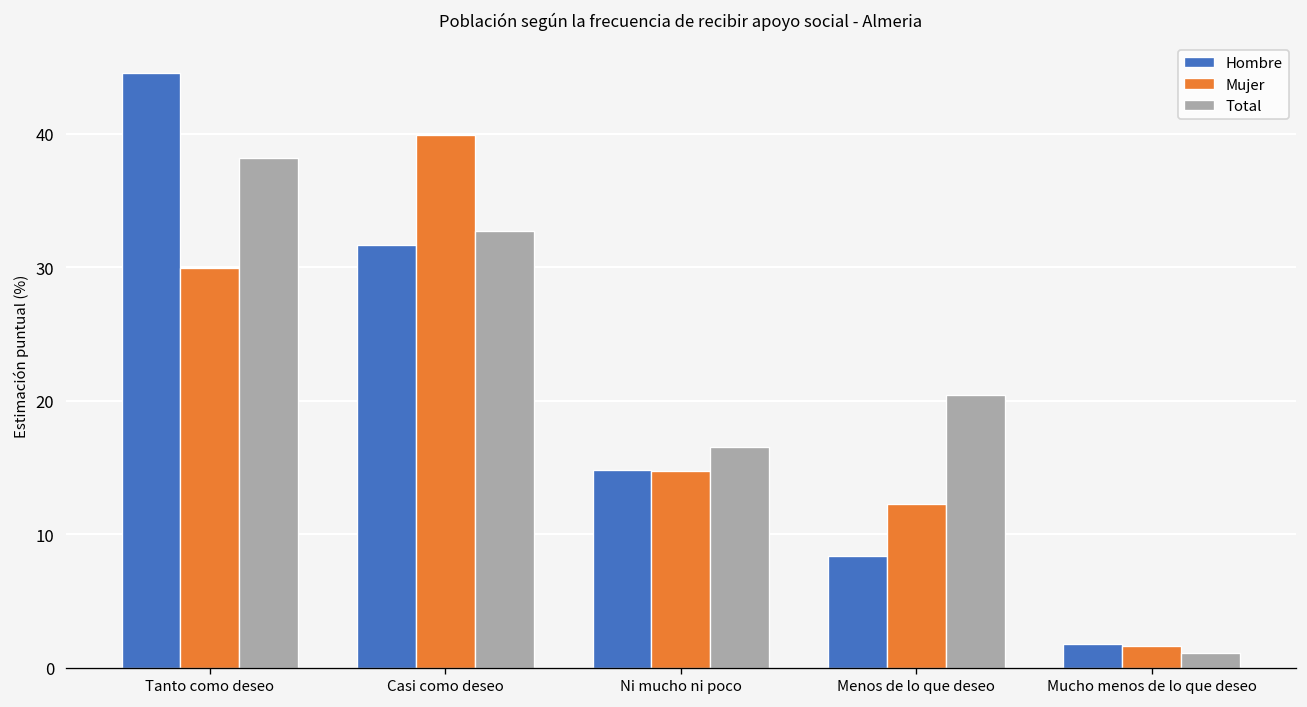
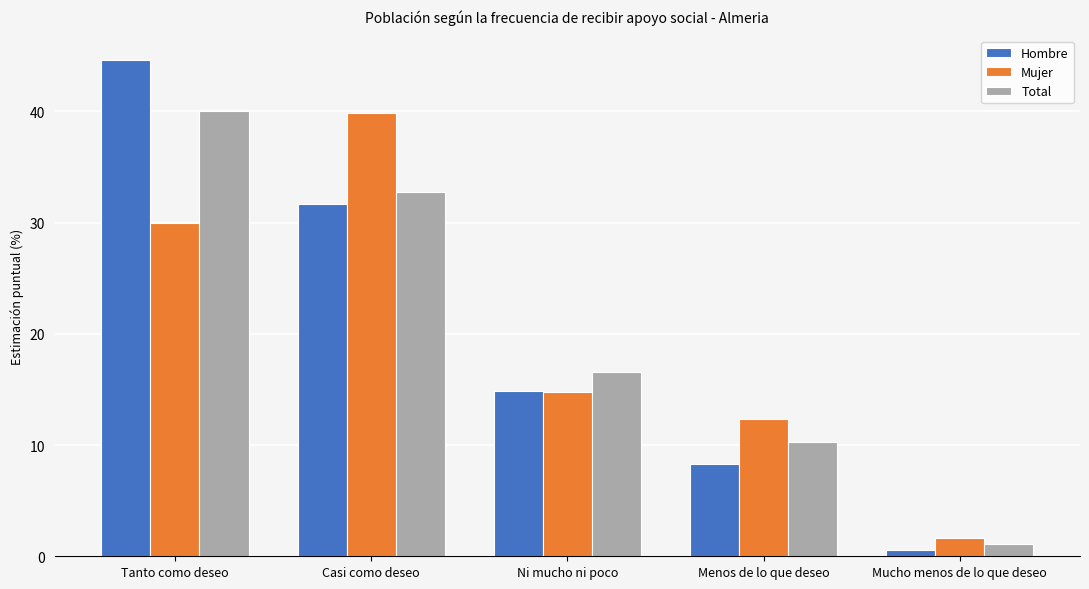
Total, Tanto como deseo: 38.2 -> 40.0
Total, Menos de lo que deseo: 20.5 -> 10.3
Hombre, Mucho menos de lo que deseo: 1.8 -> 0.6
